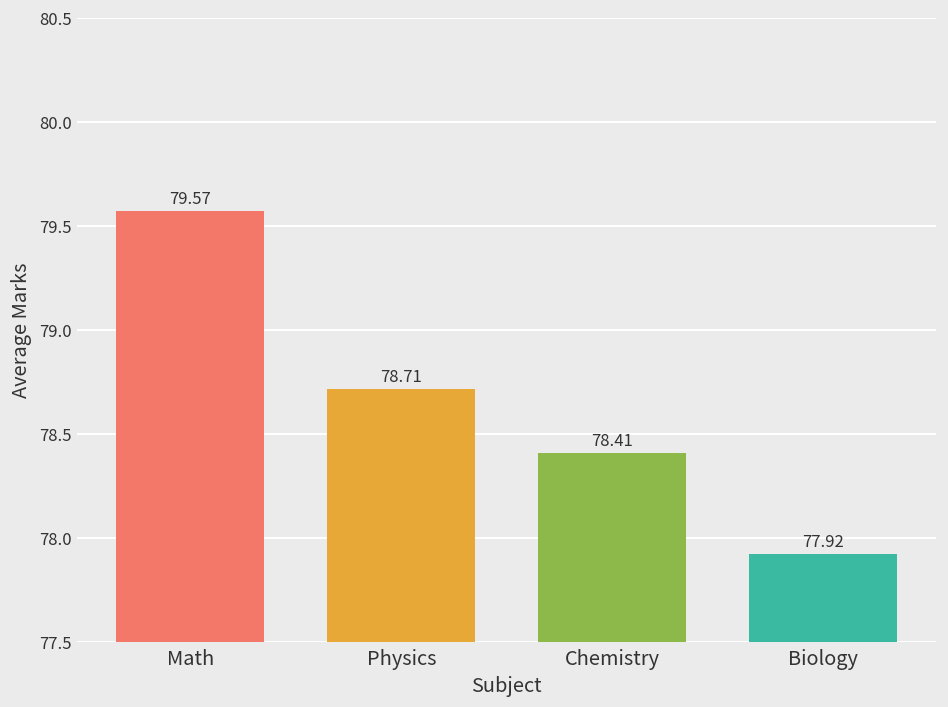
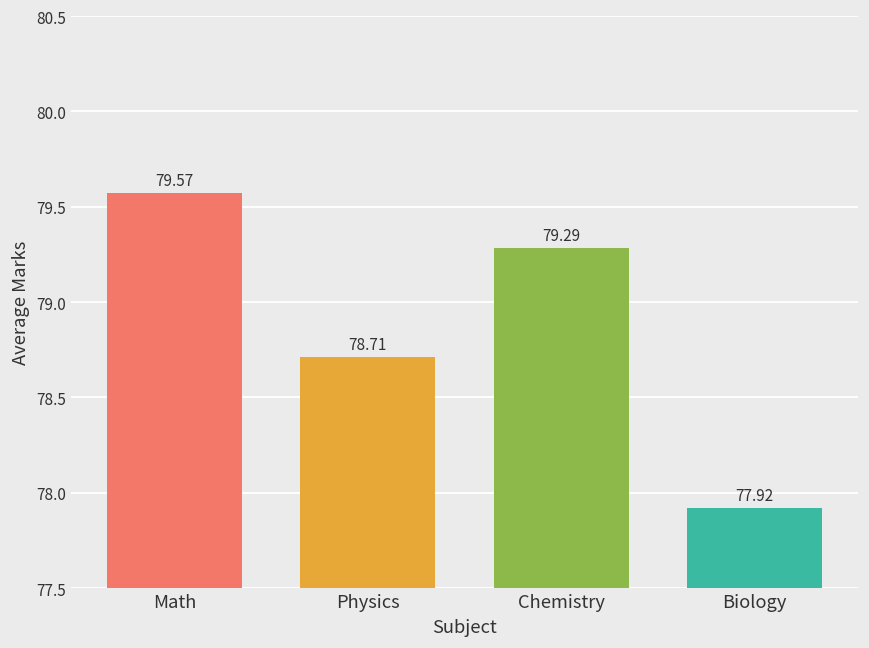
Chemistry: 78.41 -> 79.29
